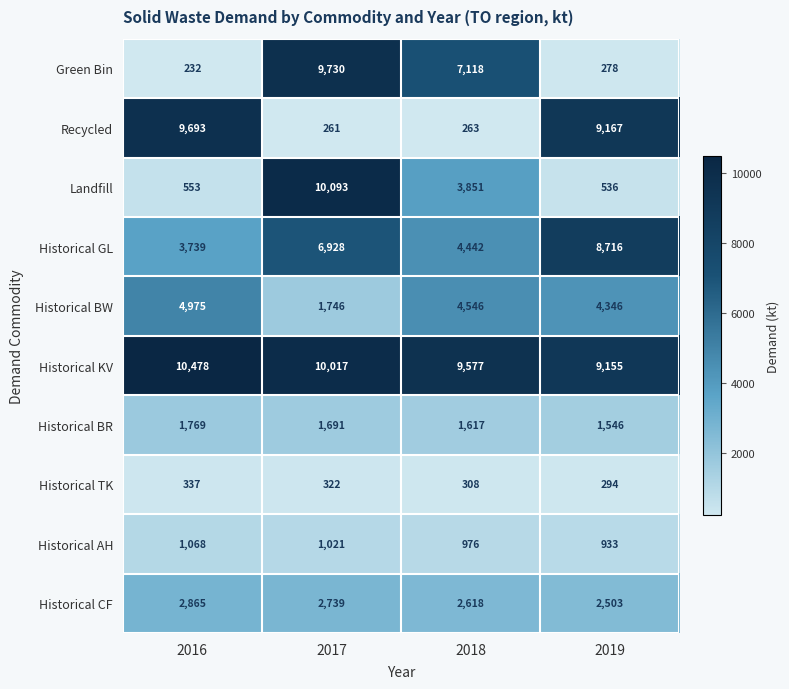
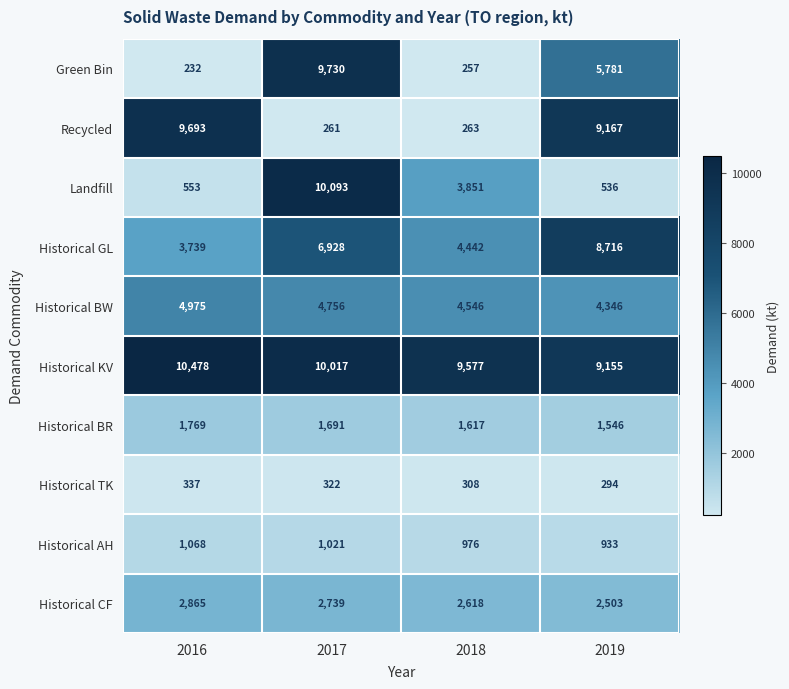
Green Bin, 2018: 7,118 -> 257
Green Bin, 2019: 278 -> 5,781
Historical BW, 2017: 1,746 -> 4,756
